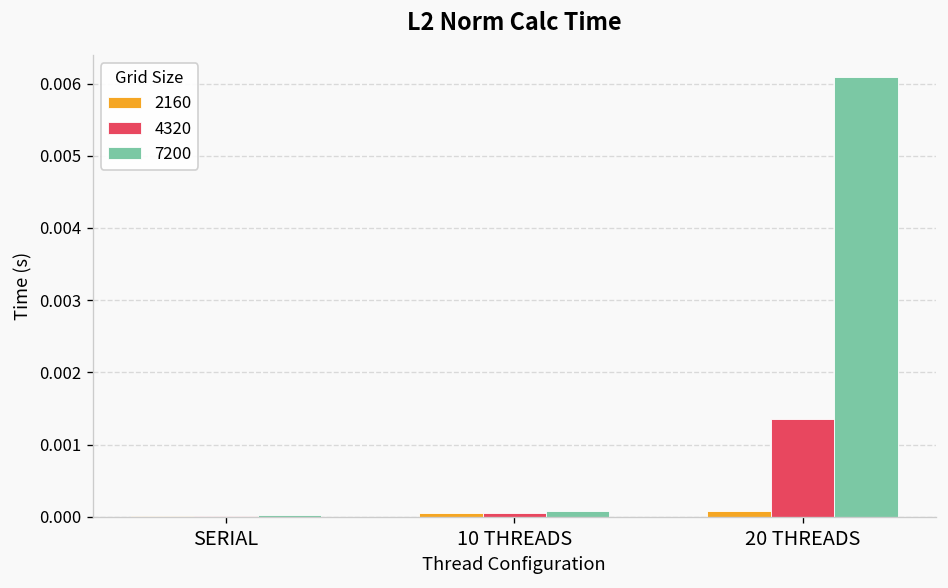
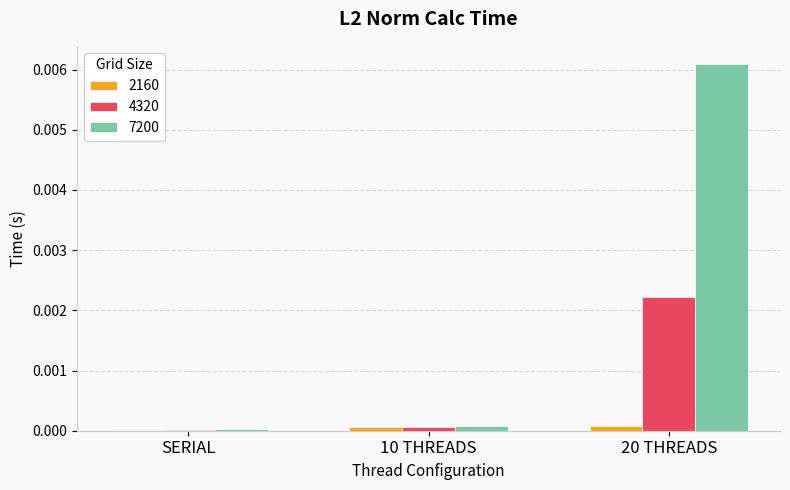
4320, 20 THREADS: 0.0014 -> 0.0022
